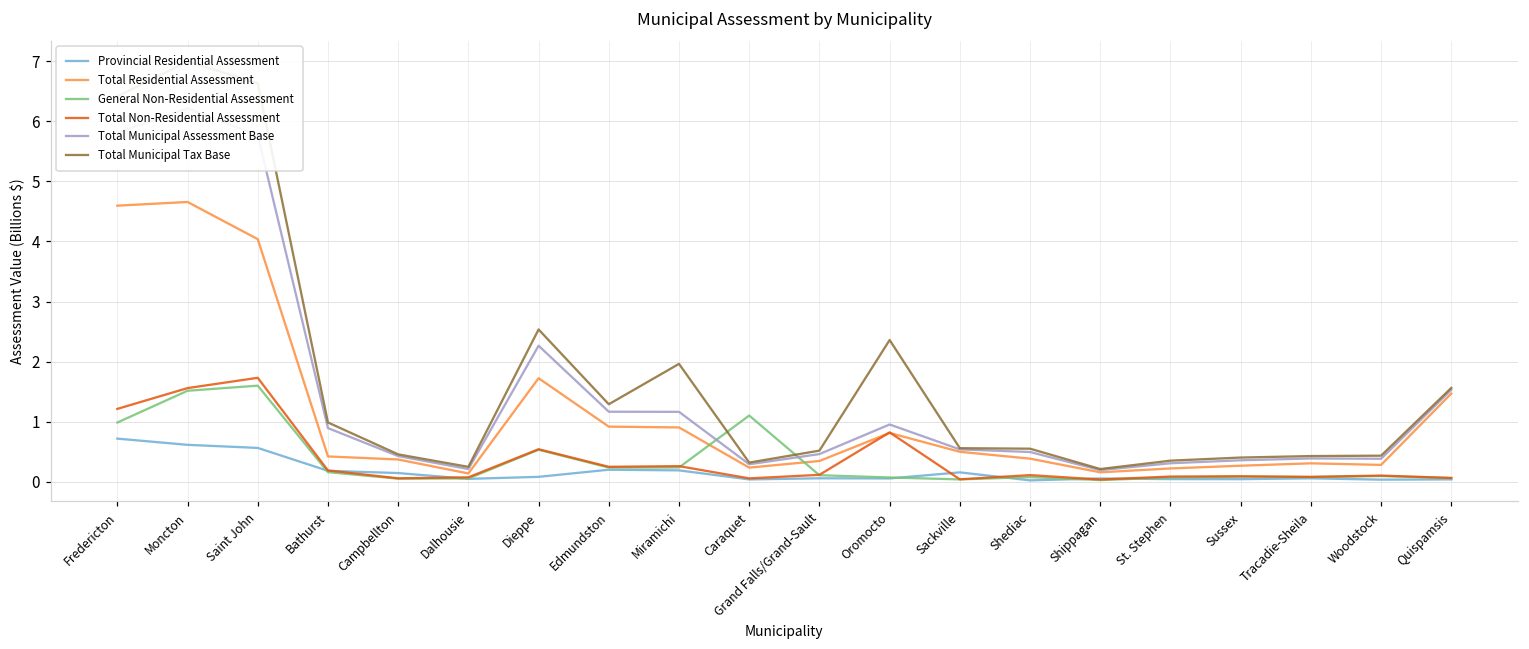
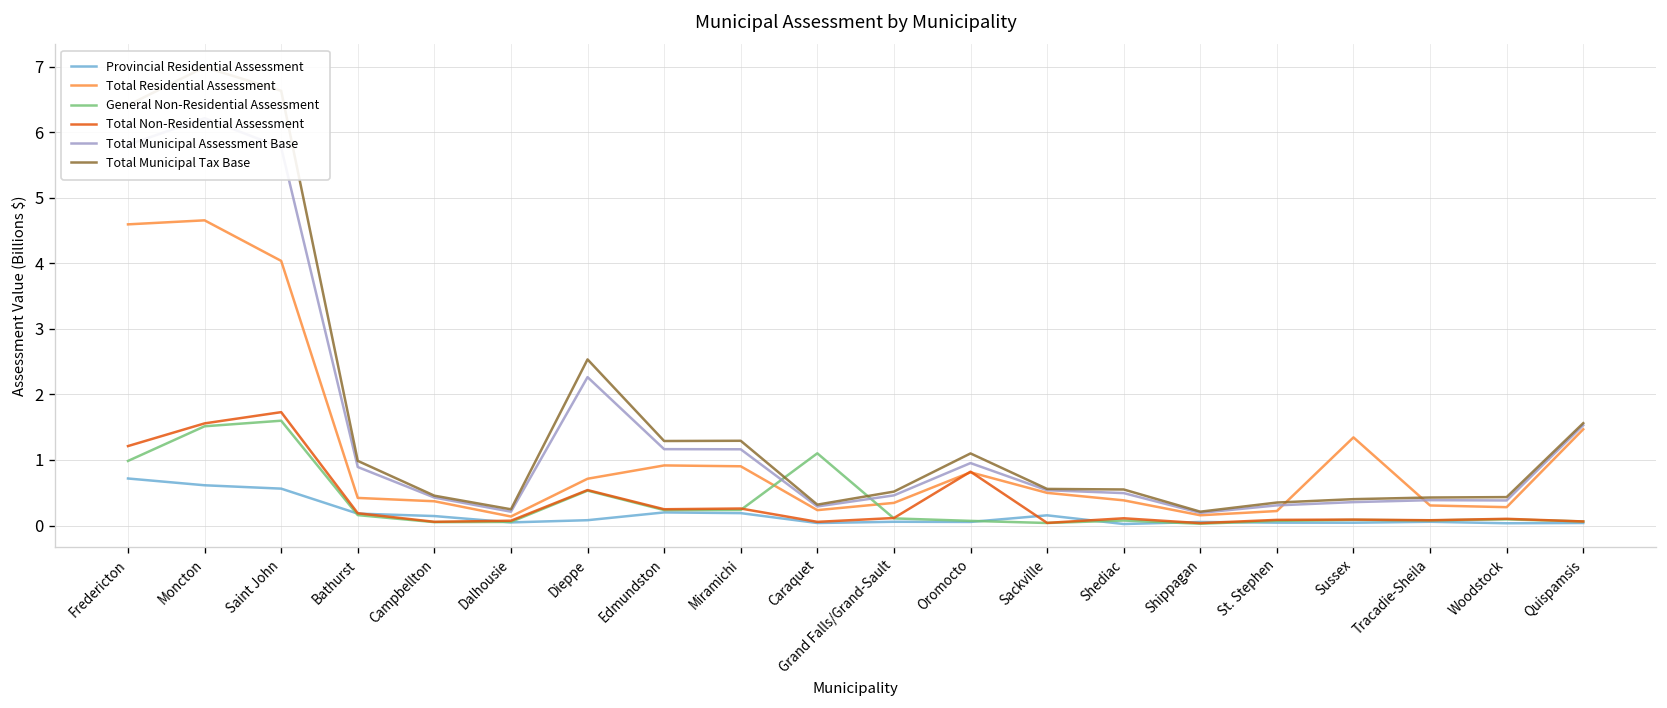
Total Residential Assessment, Dieppe: 1.7 -> 0.7
Total Municipal Tax Base, Miramichi: 2.0 -> 1.3
Total Municipal Tax Base, Oromocto: 2.4 -> 1.1
Total Residential Assessment, Sussex: 0.3 -> 1.3
